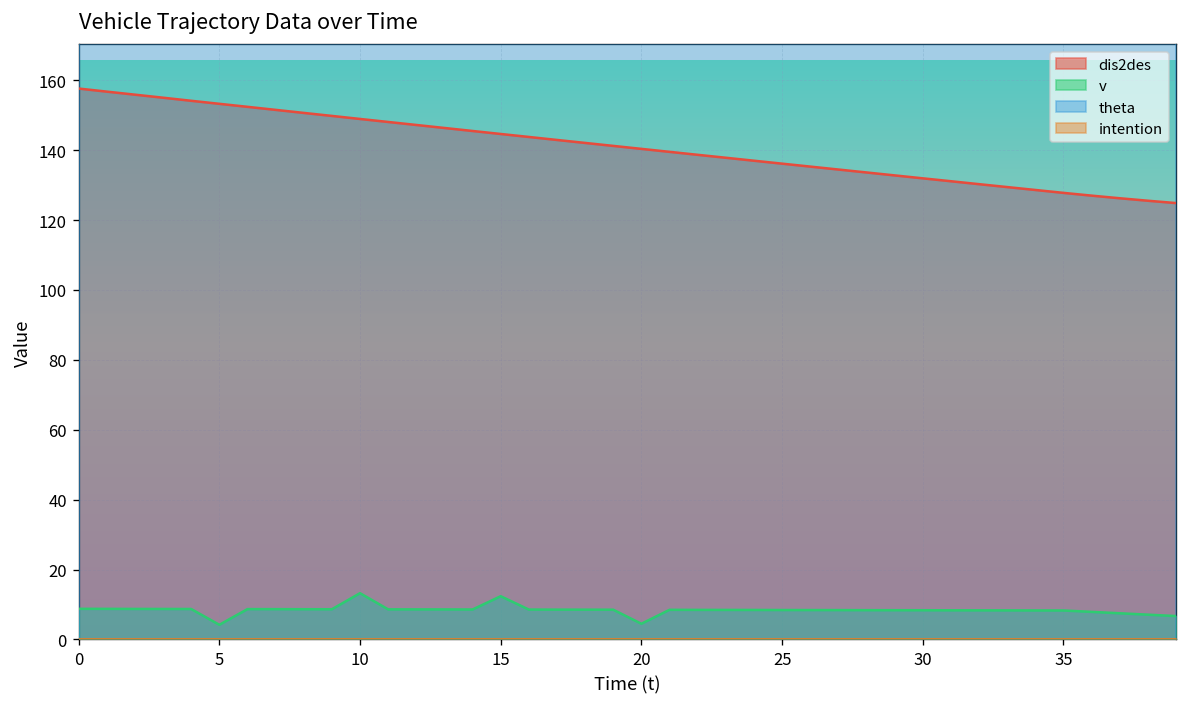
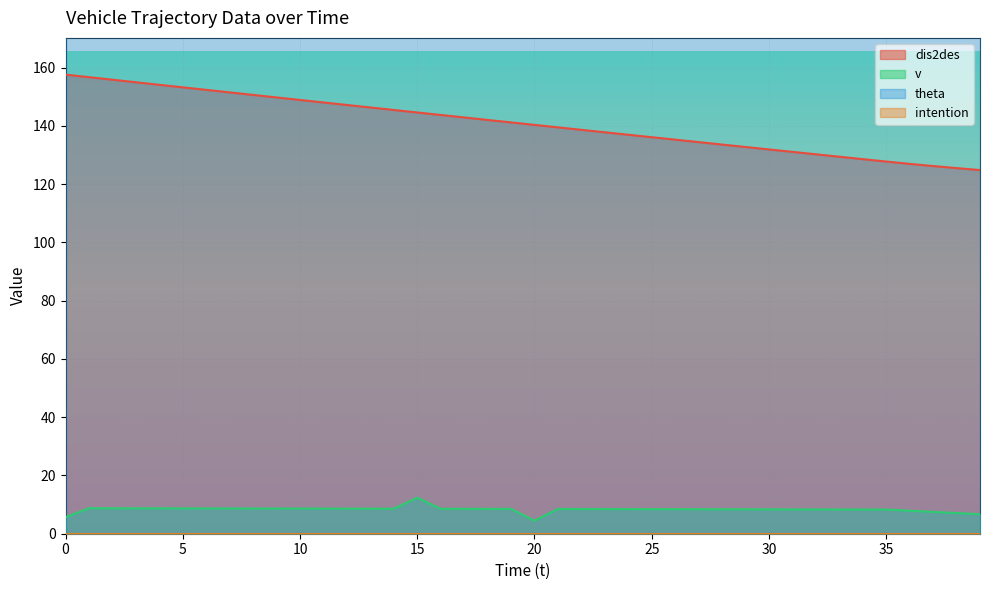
v, 0: 9 -> 6
v, 5: 4 -> 9
v, 10: 13 -> 9
